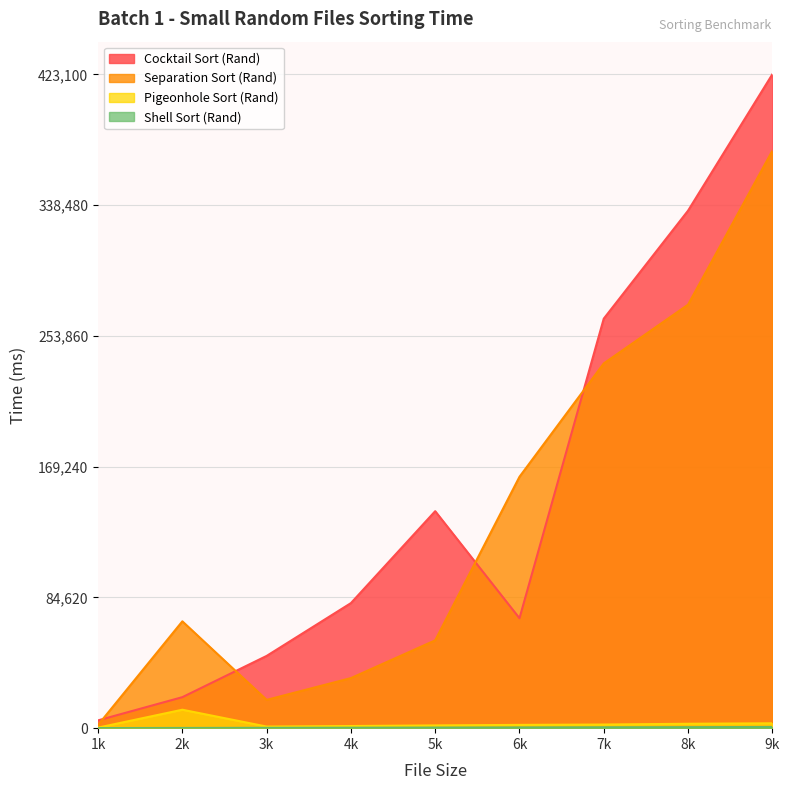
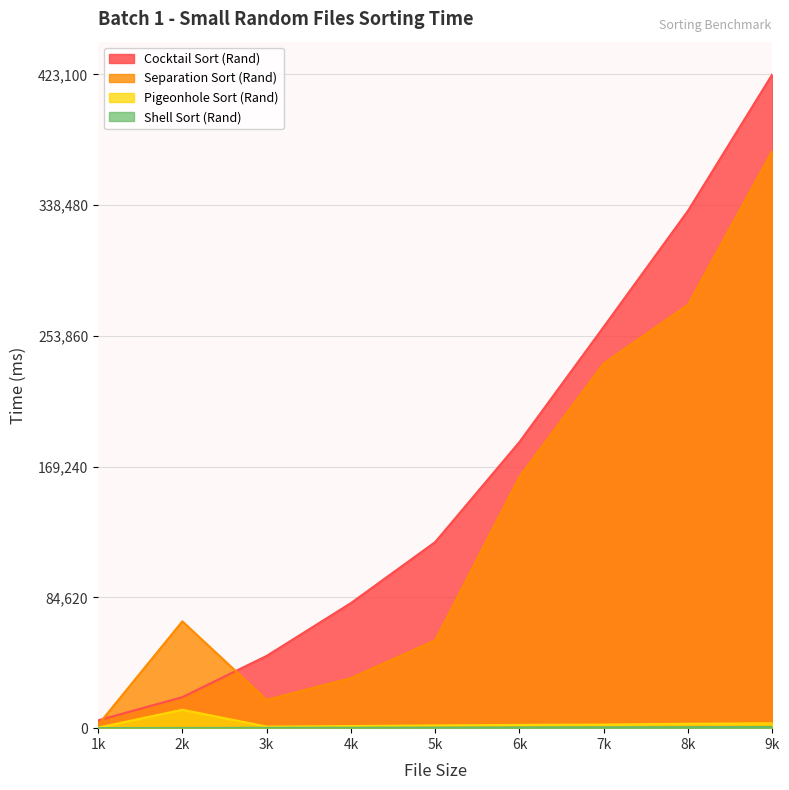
Cocktail Sort (Rand), 5k: 140,000 -> 120,000
Cocktail Sort (Rand), 6k: 71,000 -> 185,000
Cocktail Sort (Rand), 7k: 265,000 -> 260,000
